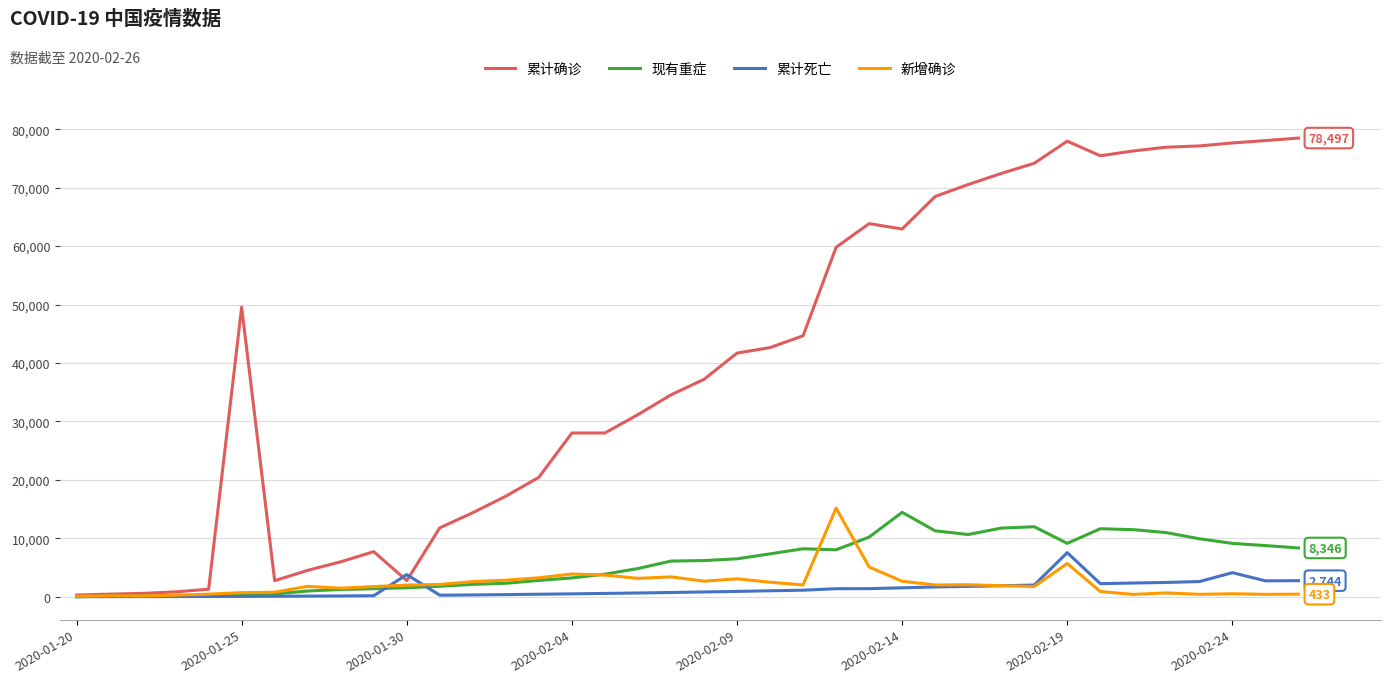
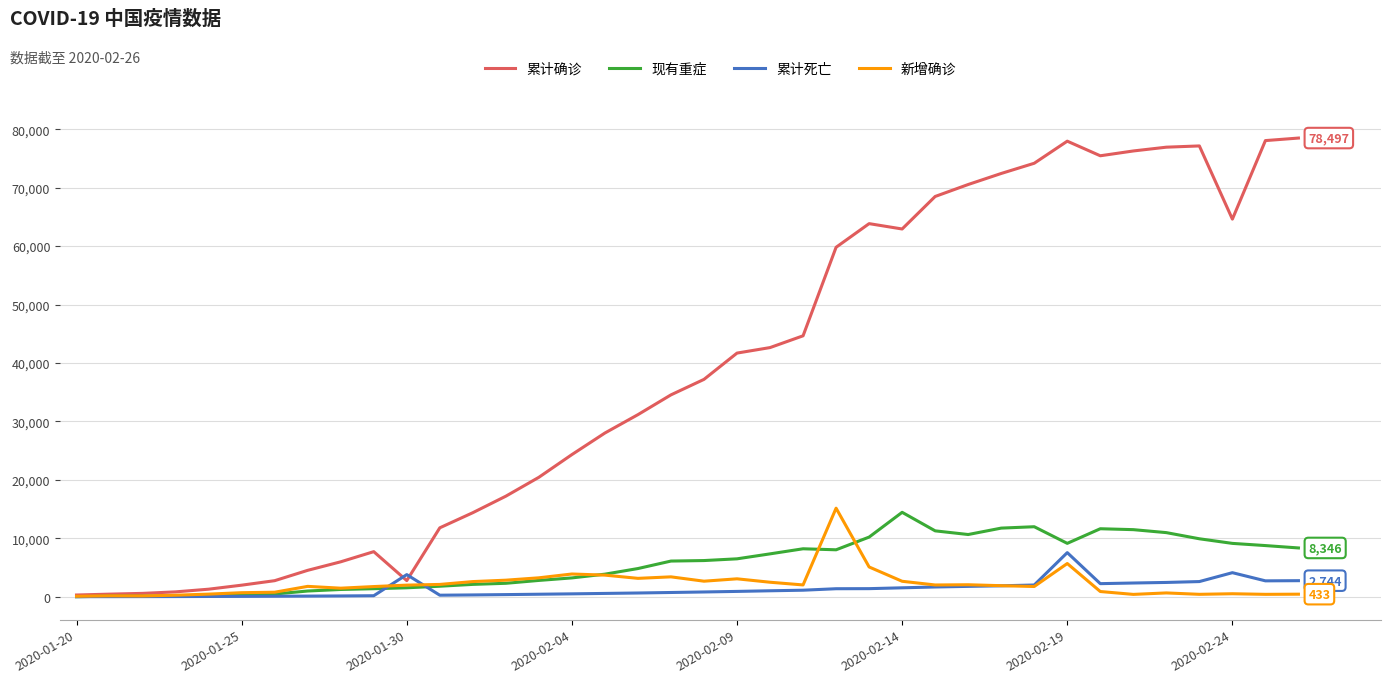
累计确诊, 2020-01-25: 50,000 -> 2,000
累计确诊, 2020-02-04: 28,000 -> 24,000
累计确诊, 2020-02-24: 78,000 -> 65,000
